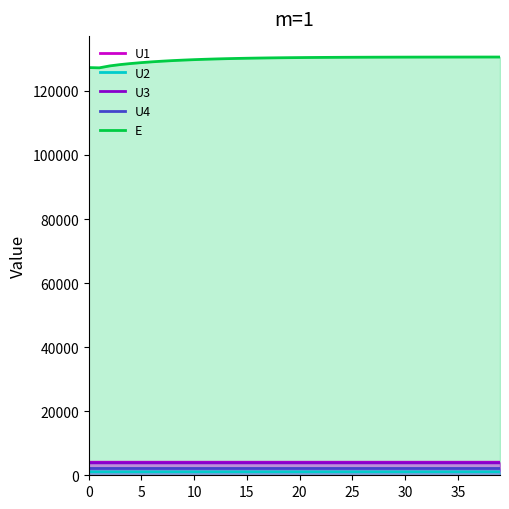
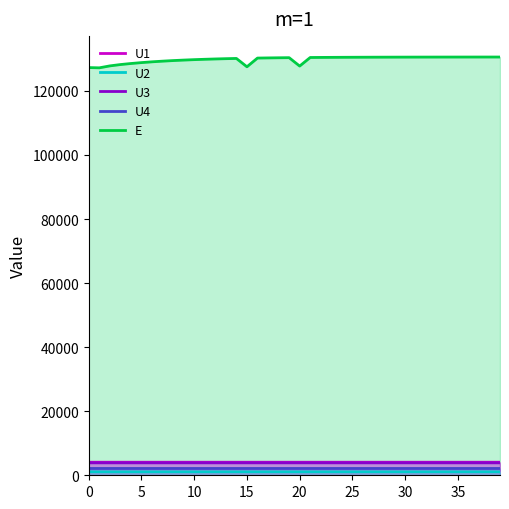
E, 15: 130000 -> 128000
E, 20: 130000 -> 128000
